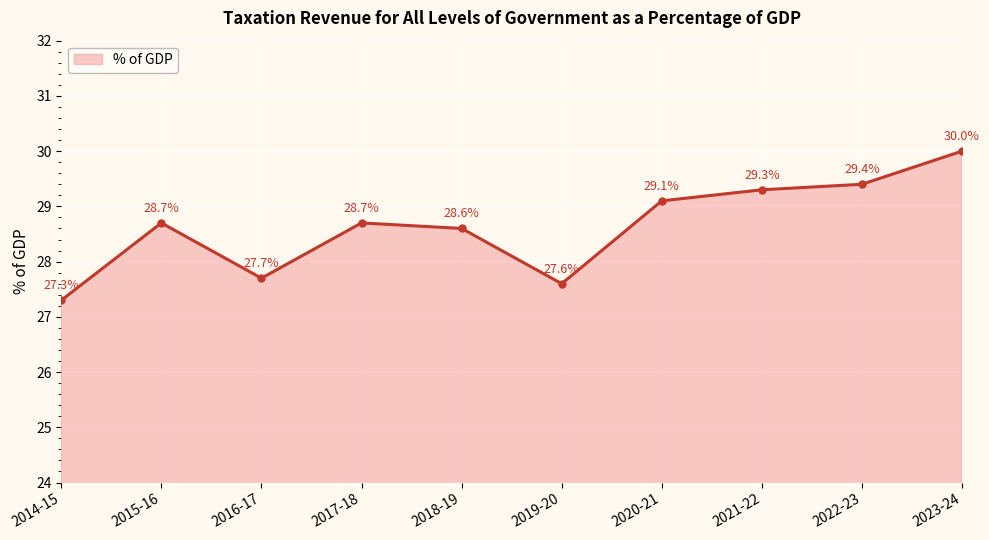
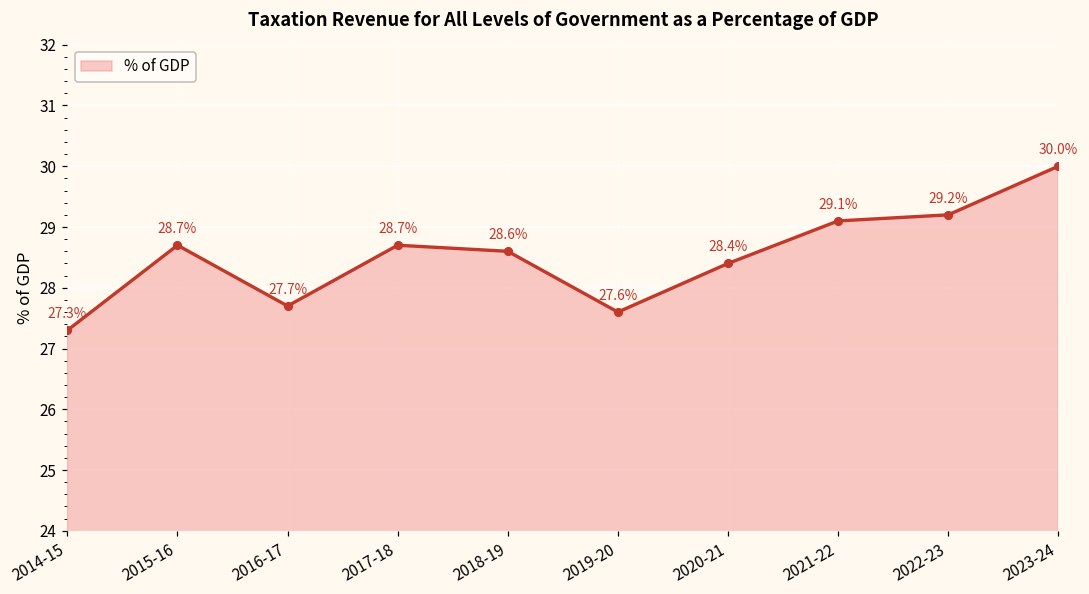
2020-21: 29.1% -> 28.4%
2021-22: 29.3% -> 29.1%
2022-23: 29.4% -> 29.2%
